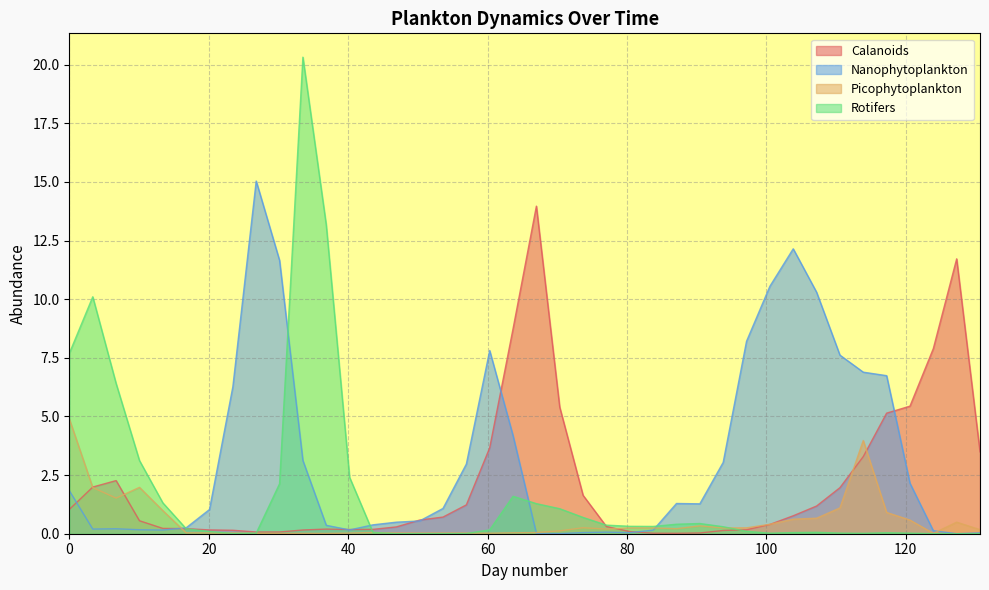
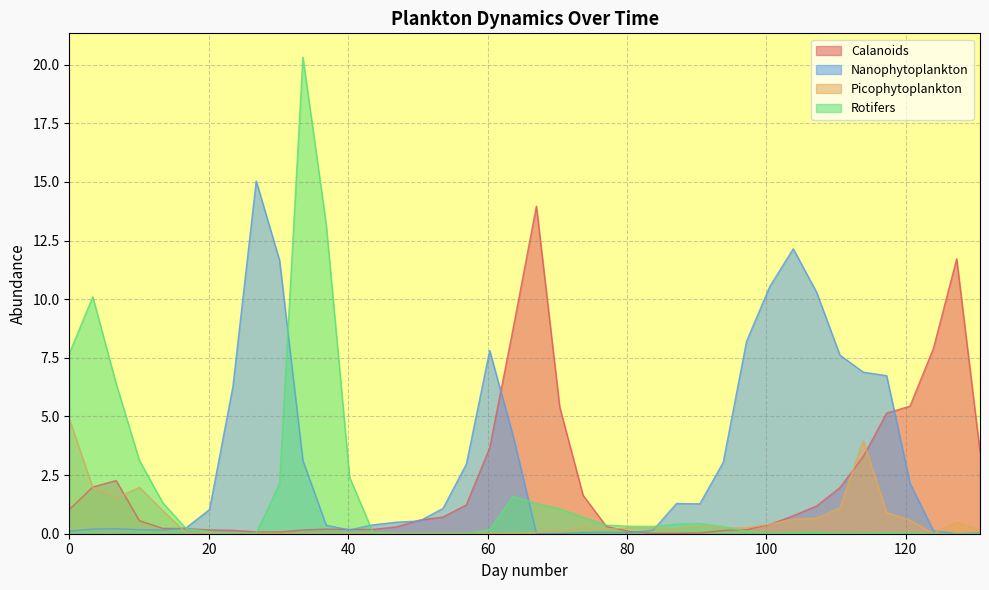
Nanophytoplankton, 0: 1.8 -> 0.1
